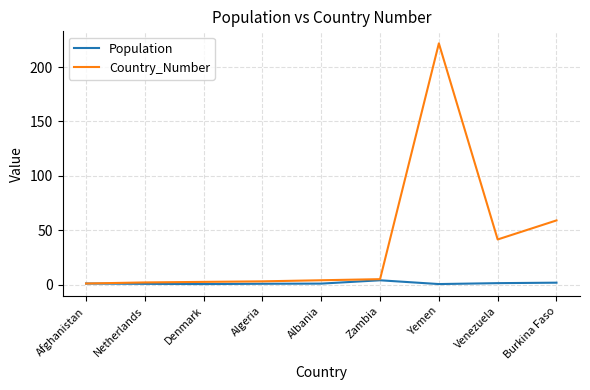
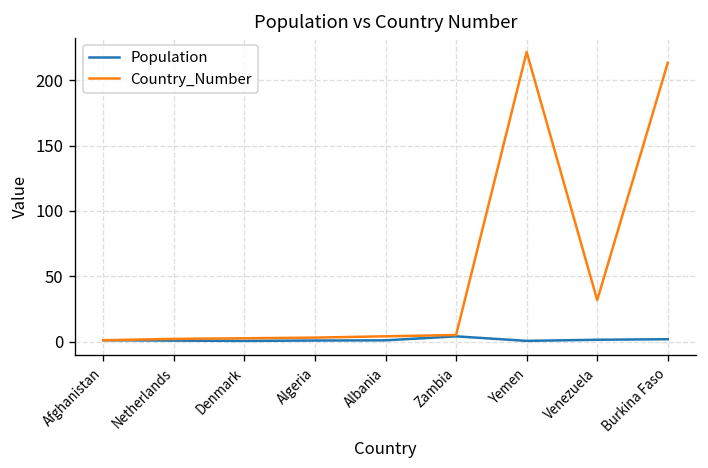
Country_Number, Venezuela: 42 -> 32
Country_Number, Burkina Faso: 59 -> 214
